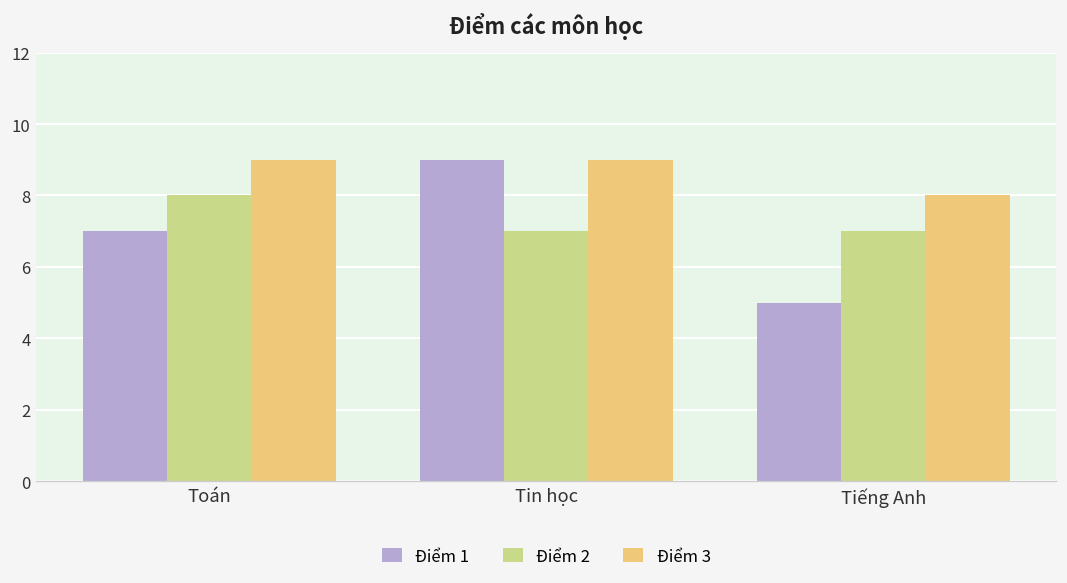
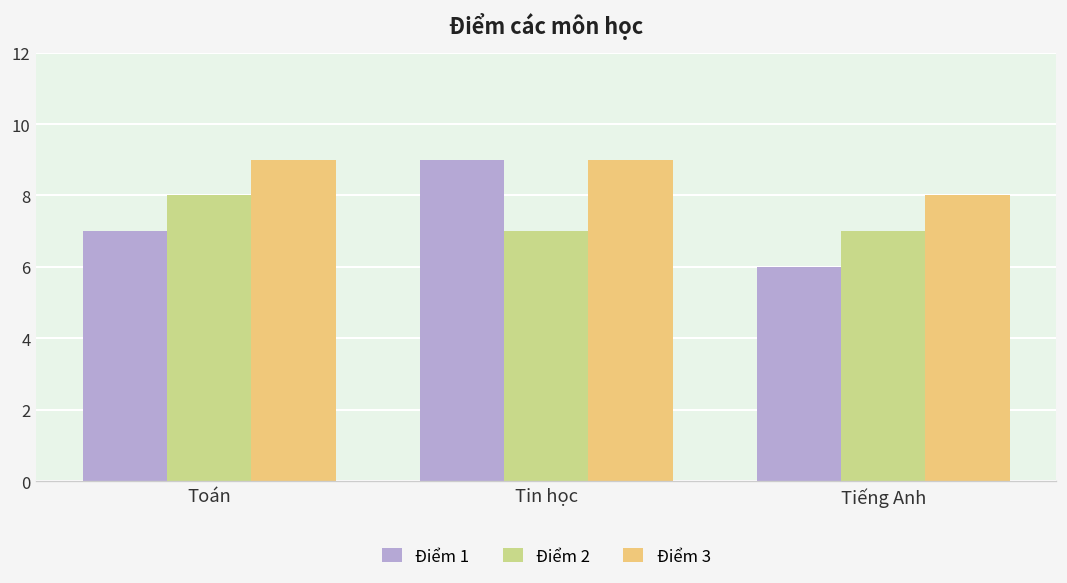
Điểm 1, Tiếng Anh: 5 -> 6
